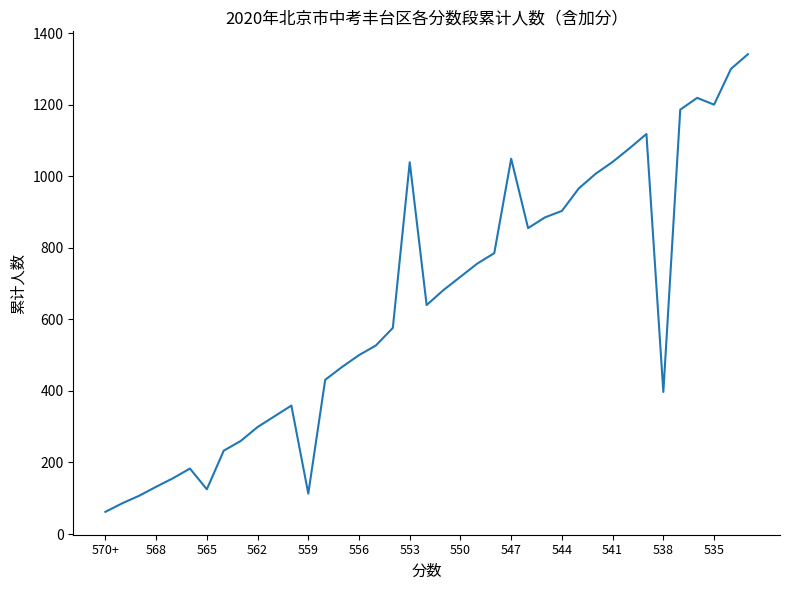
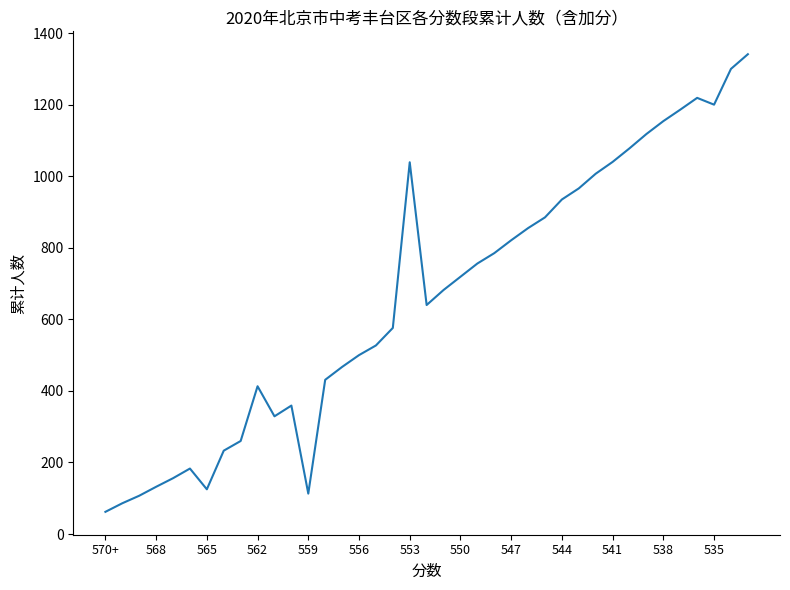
562: 300 -> 410
547: 1050 -> 820
544: 900 -> 940
538: 400 -> 1150
